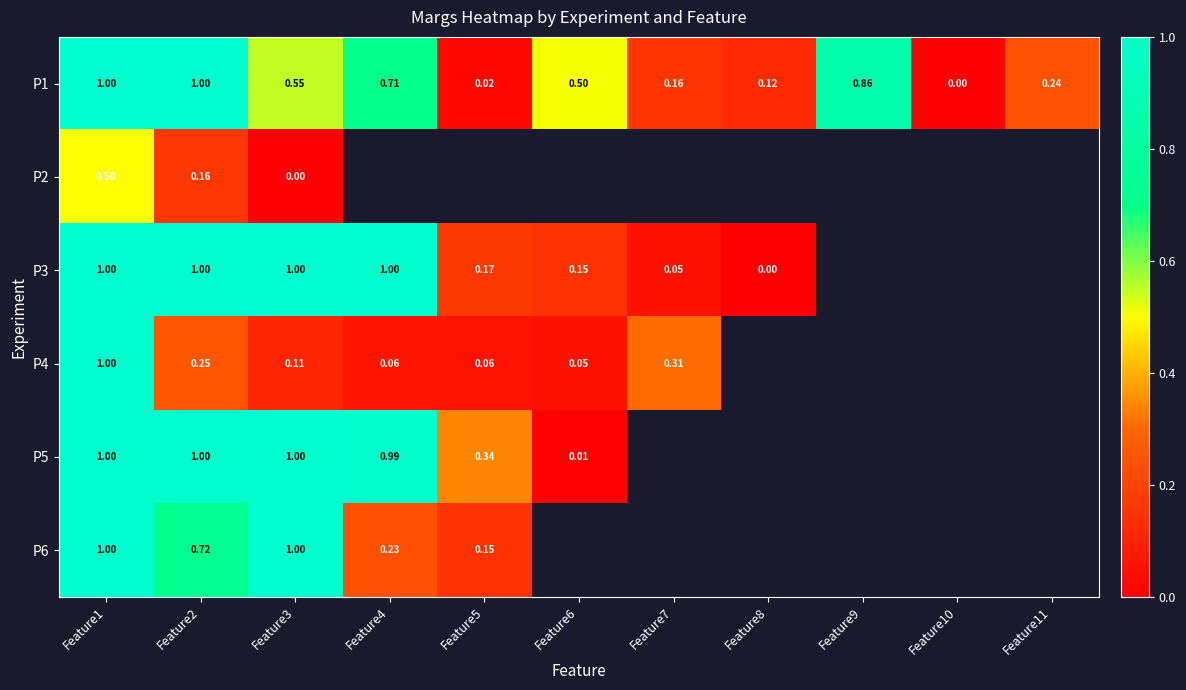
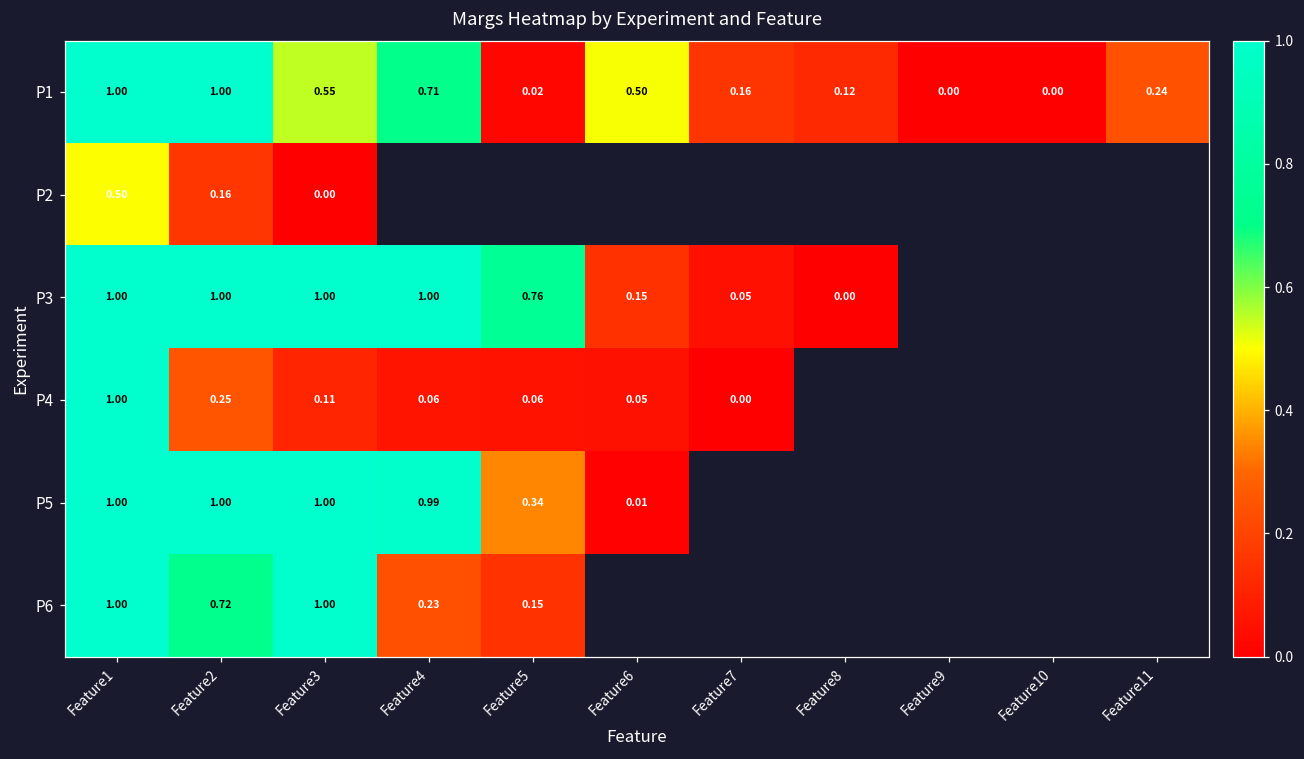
P1, Feature9: 0.86 -> 0.00
P3, Feature5: 0.17 -> 0.76
P4, Feature7: 0.31 -> 0.00
